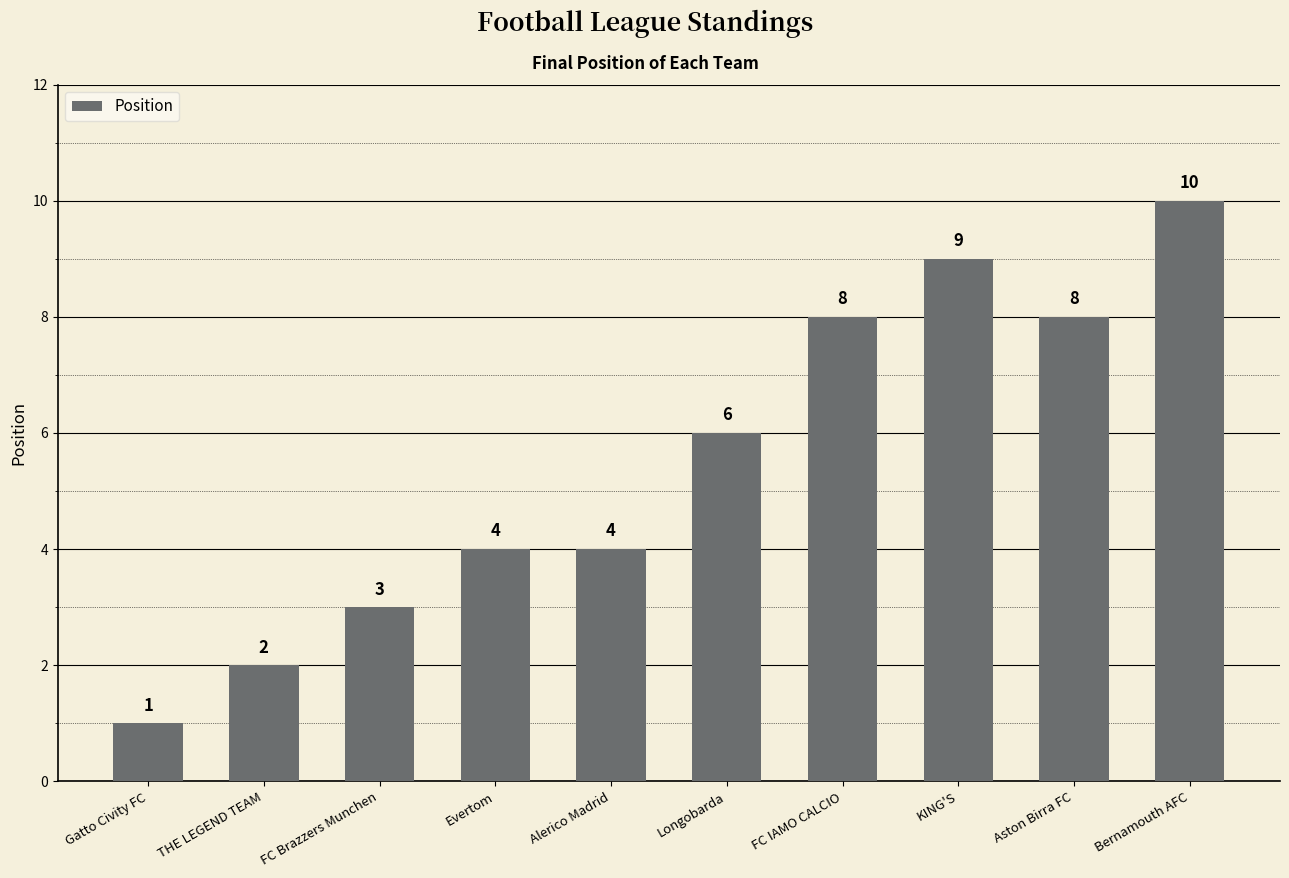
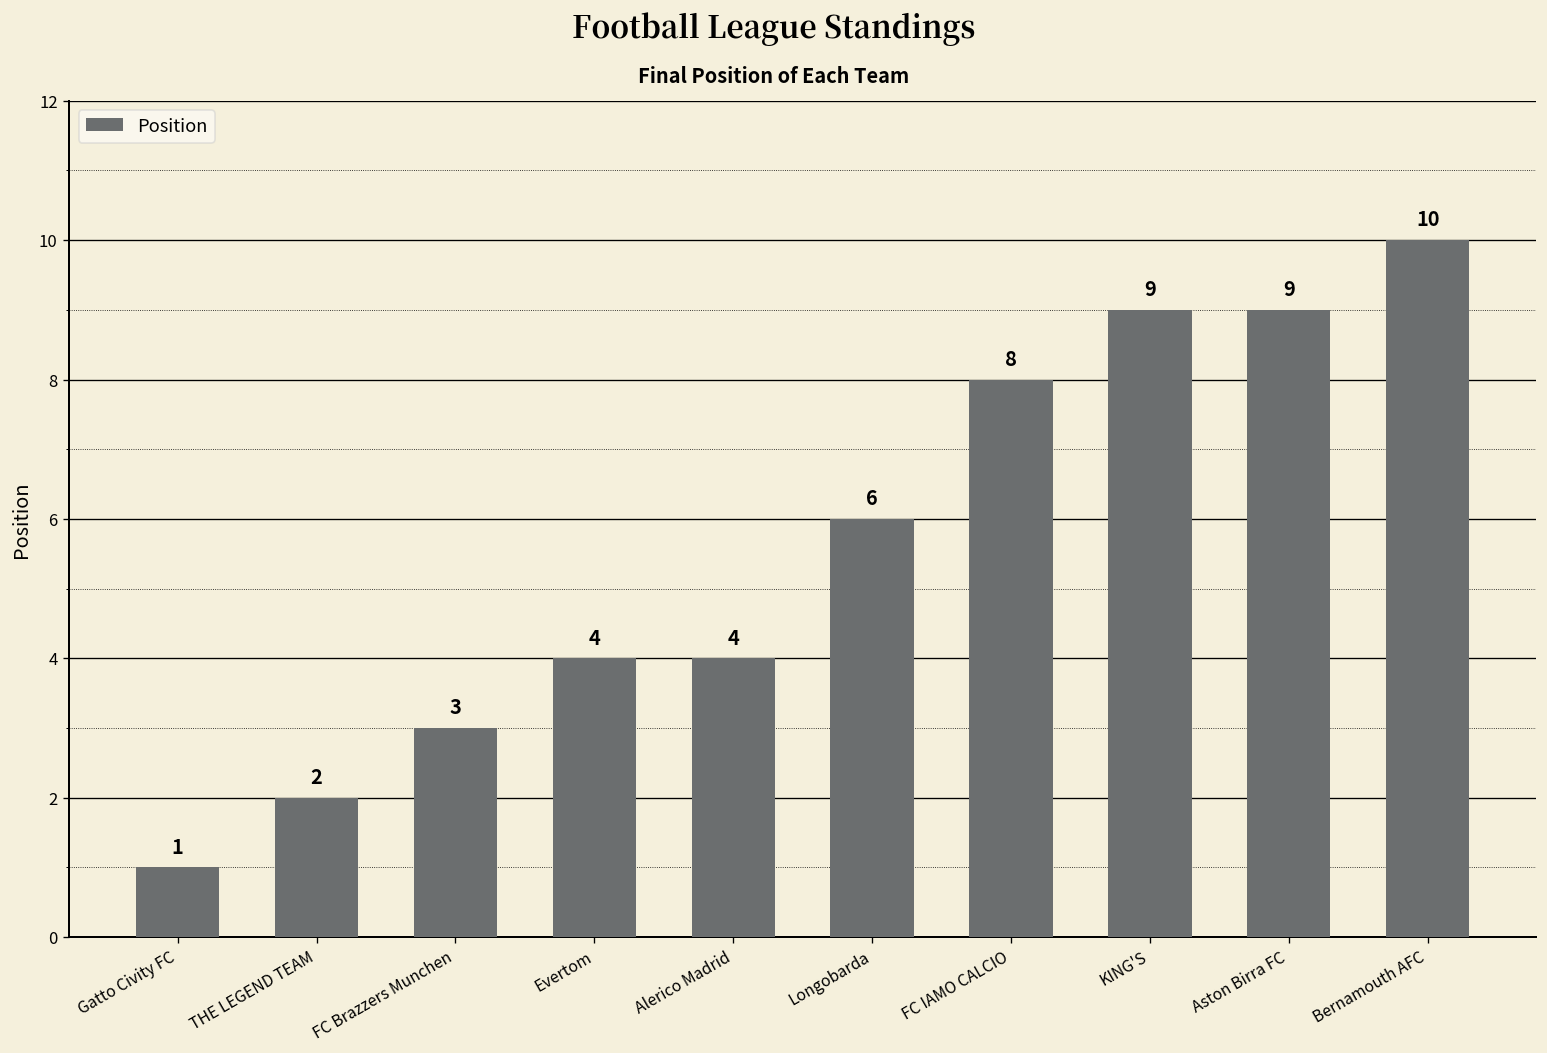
Aston Birra FC: 8 -> 9
